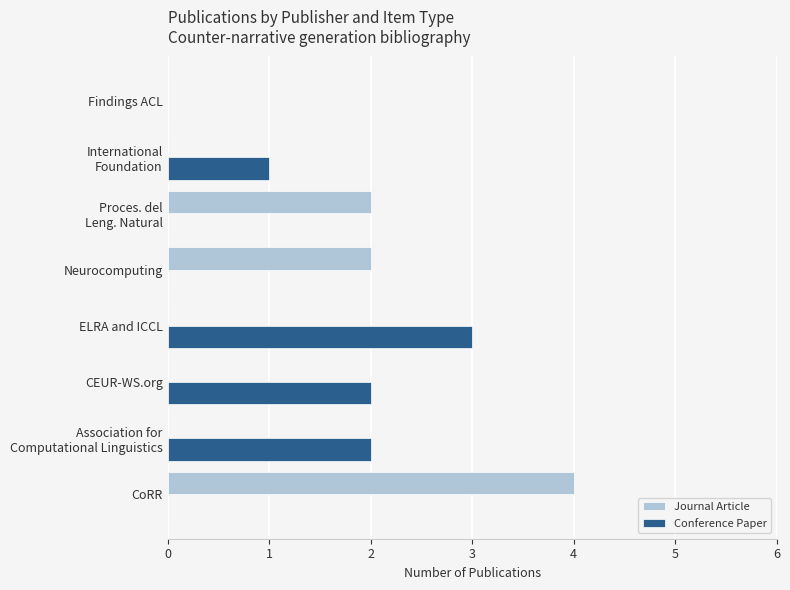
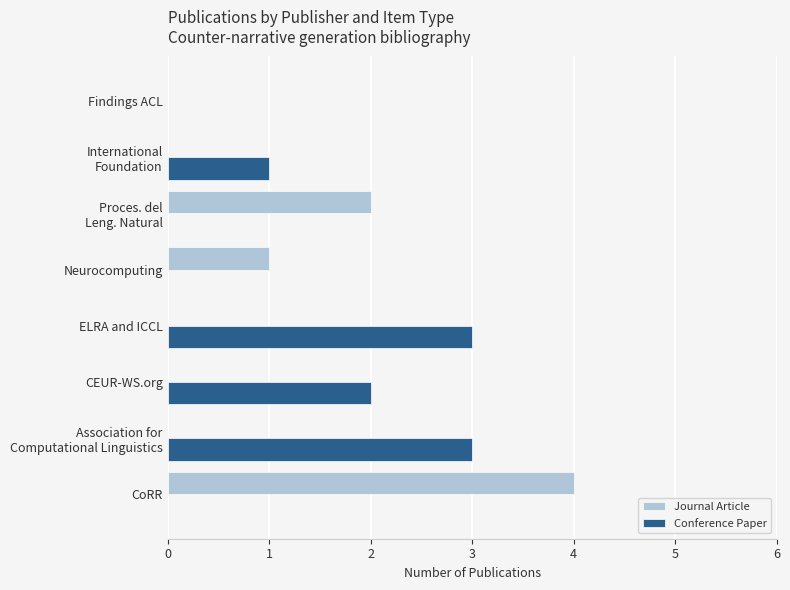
Journal Article, Neurocomputing: 2 -> 1
Conference Paper, Association for Computational Linguistics: 2 -> 3
